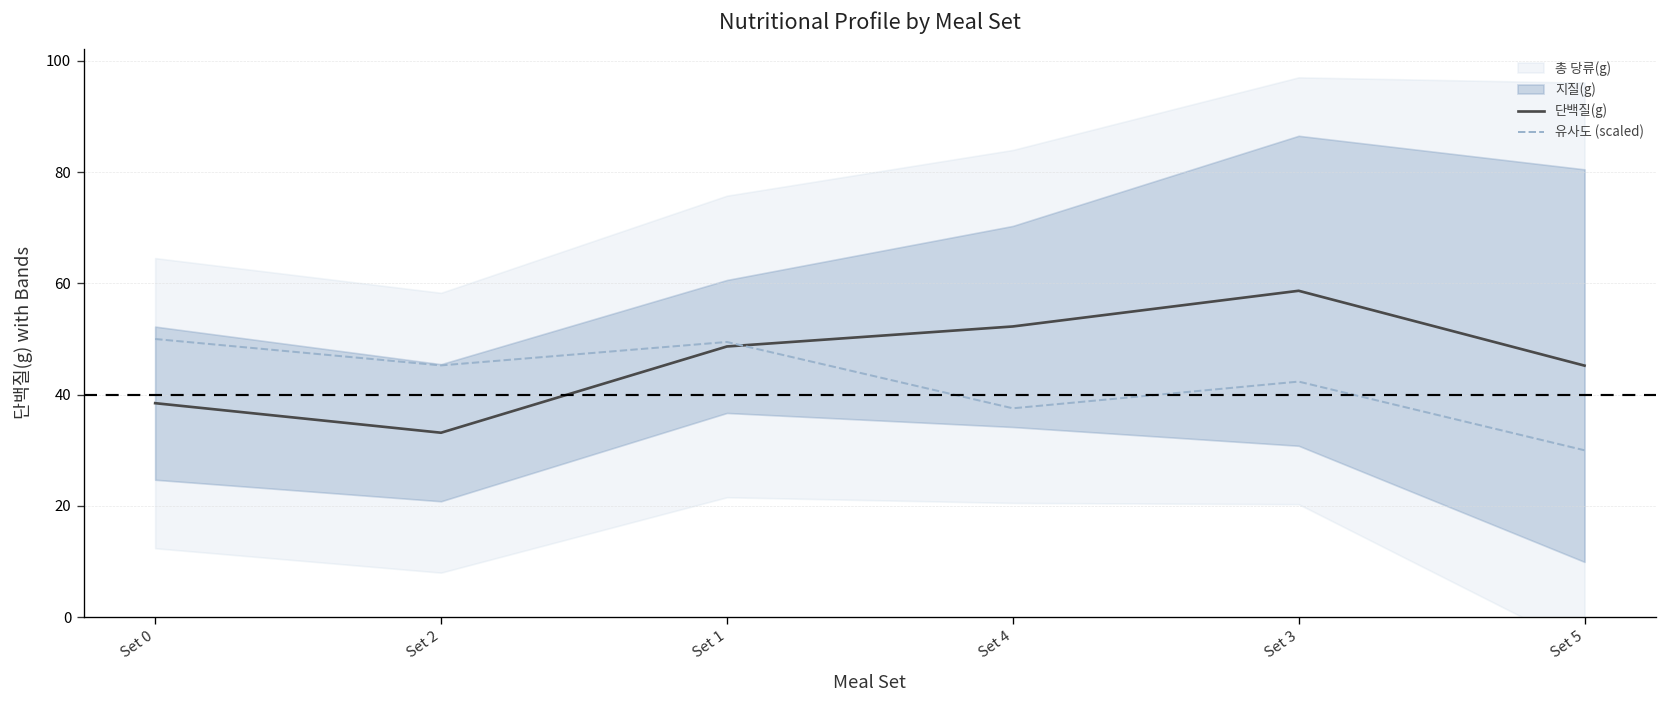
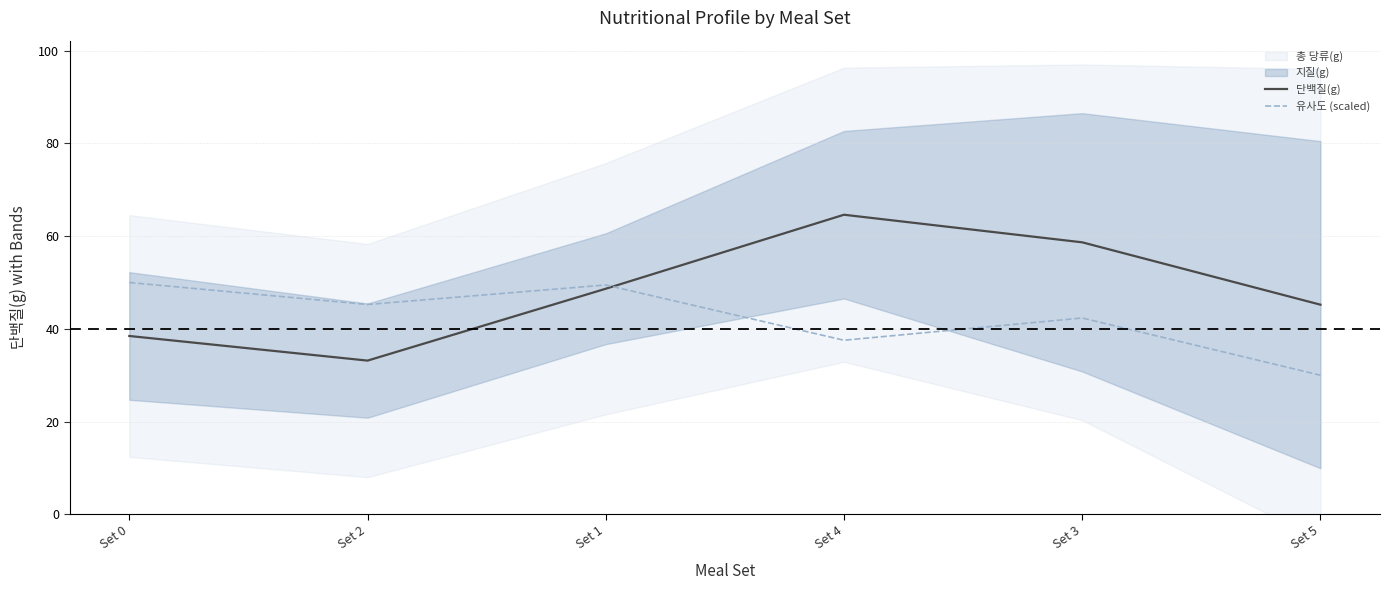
단백질(g), Set 4: 52 -> 65
